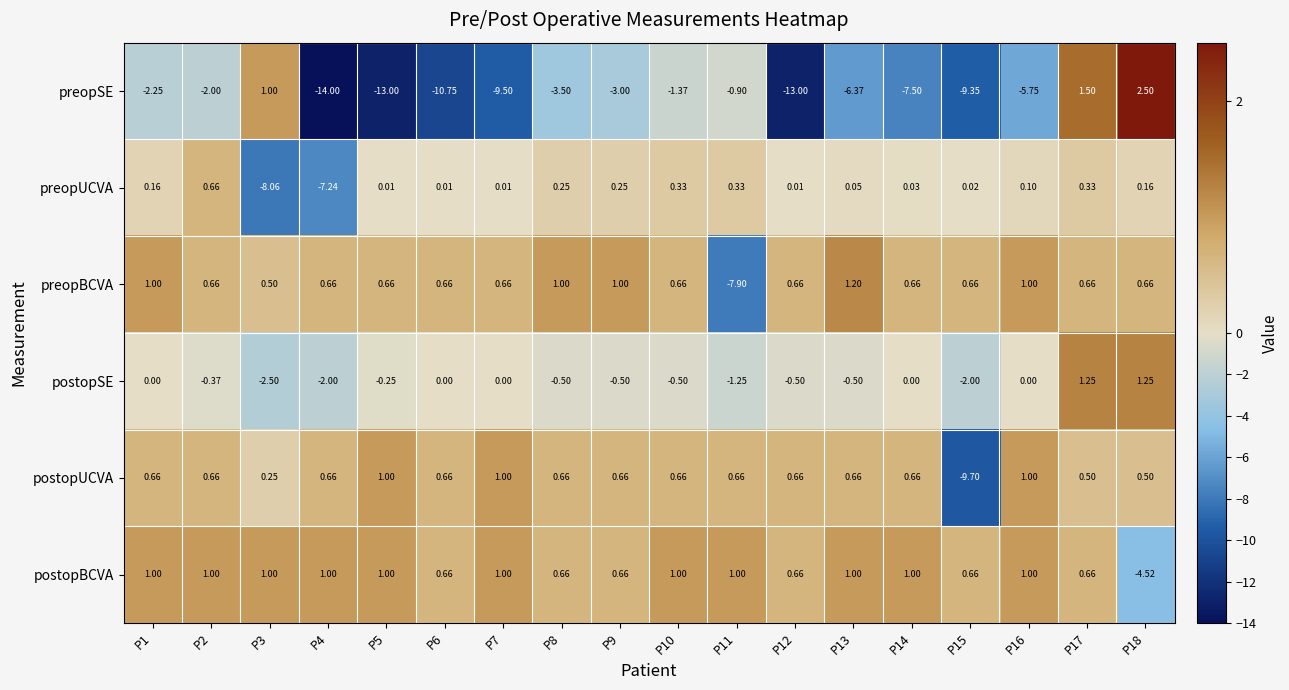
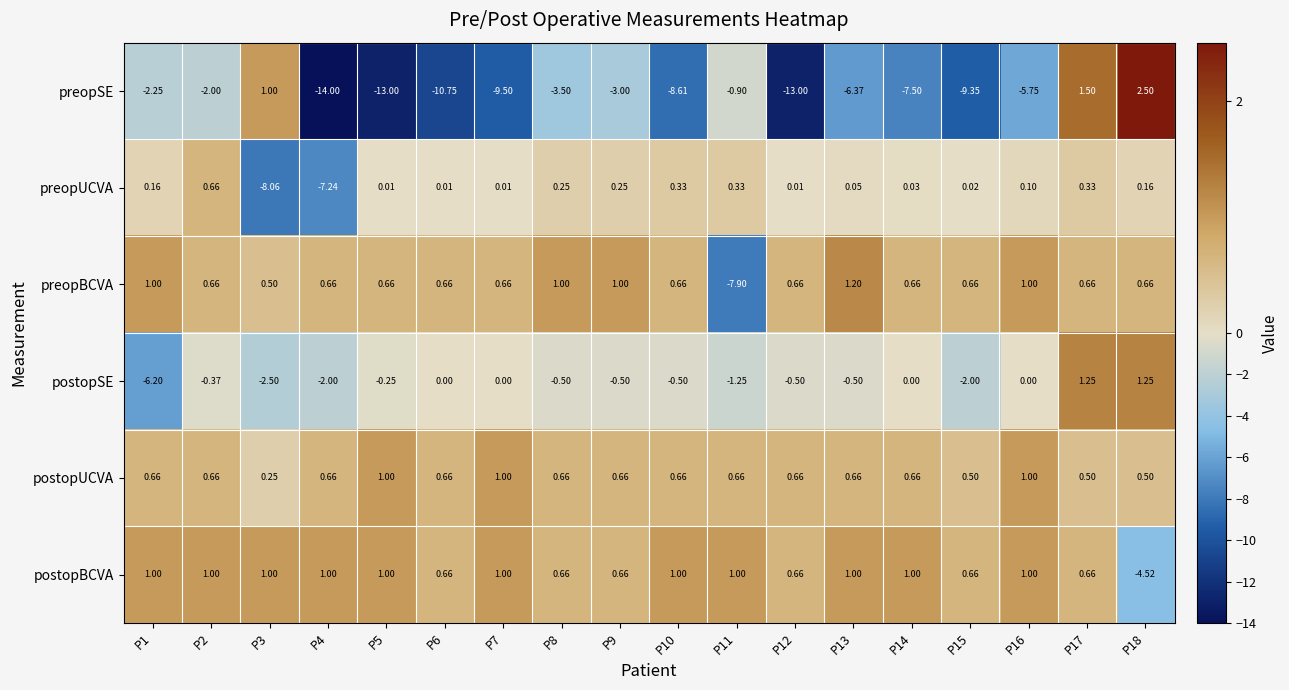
preopSE, P10: -1.37 -> -8.61
postopSE, P1: 0.00 -> -6.20
postopUCVA, P15: -9.70 -> 0.50
